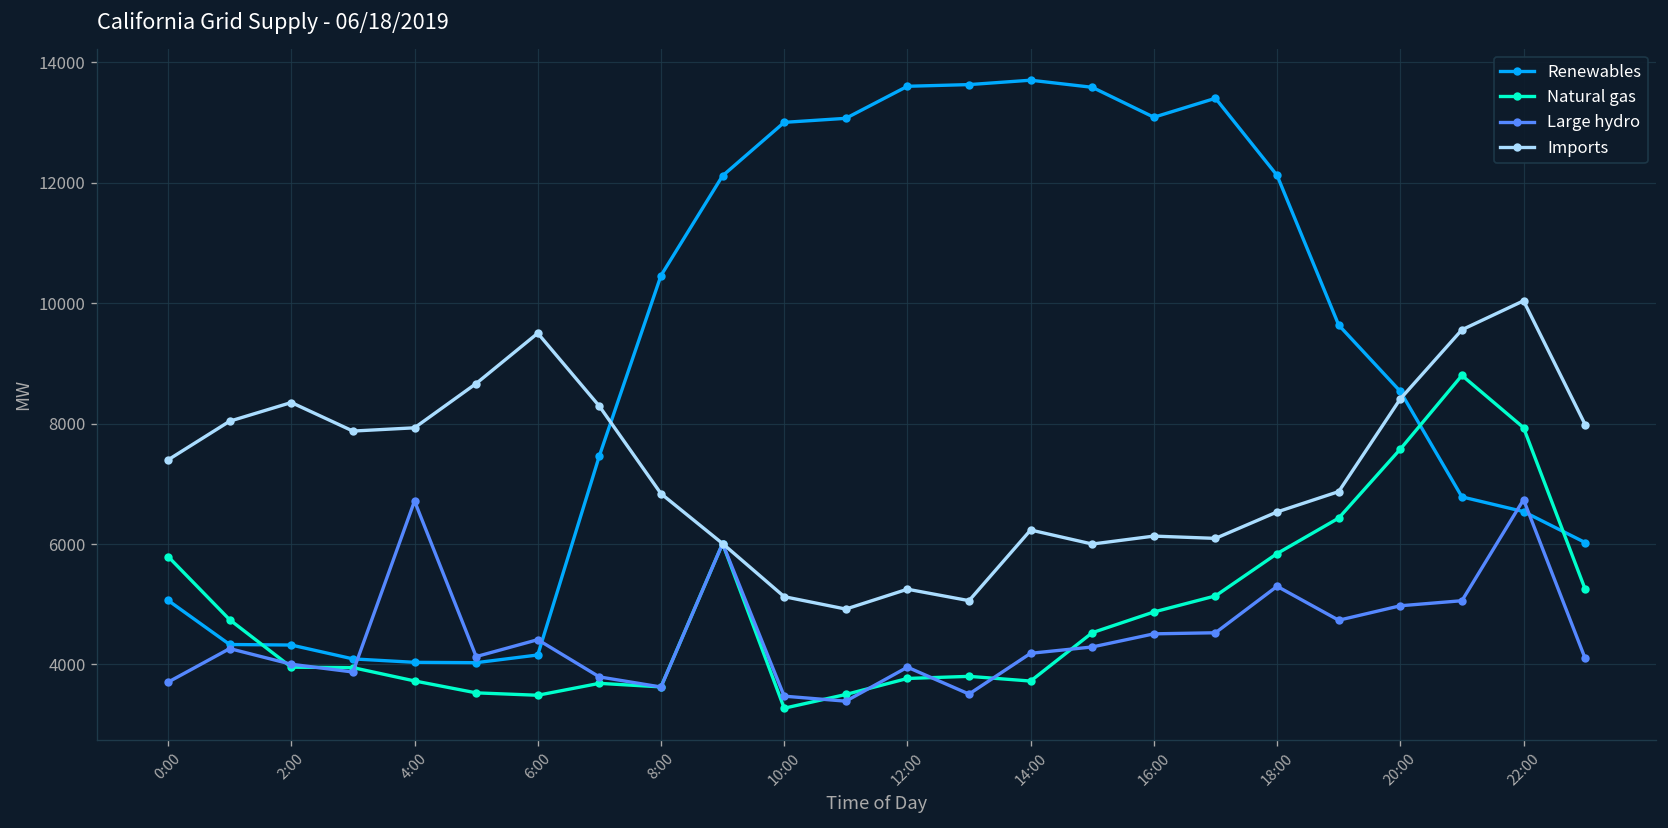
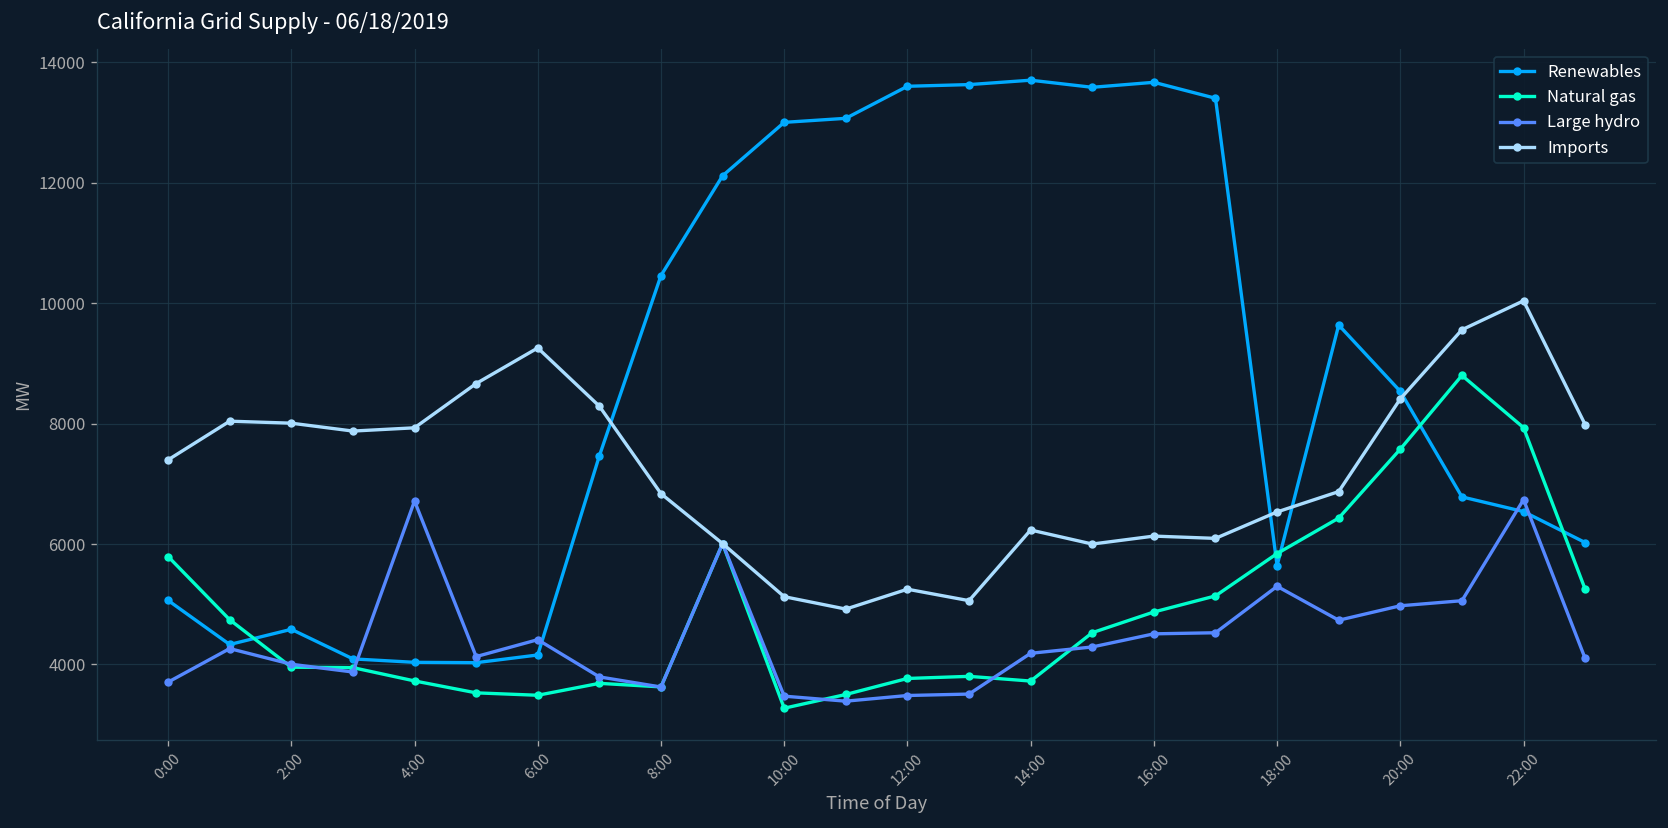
Renewables, 2:00: 4300 -> 4600
Imports, 2:00: 8400 -> 8000
Imports, 6:00: 9500 -> 9300
Large hydro, 12:00: 4000 -> 3500
Renewables, 16:00: 13100 -> 13700
Renewables, 18:00: 12100 -> 5600
